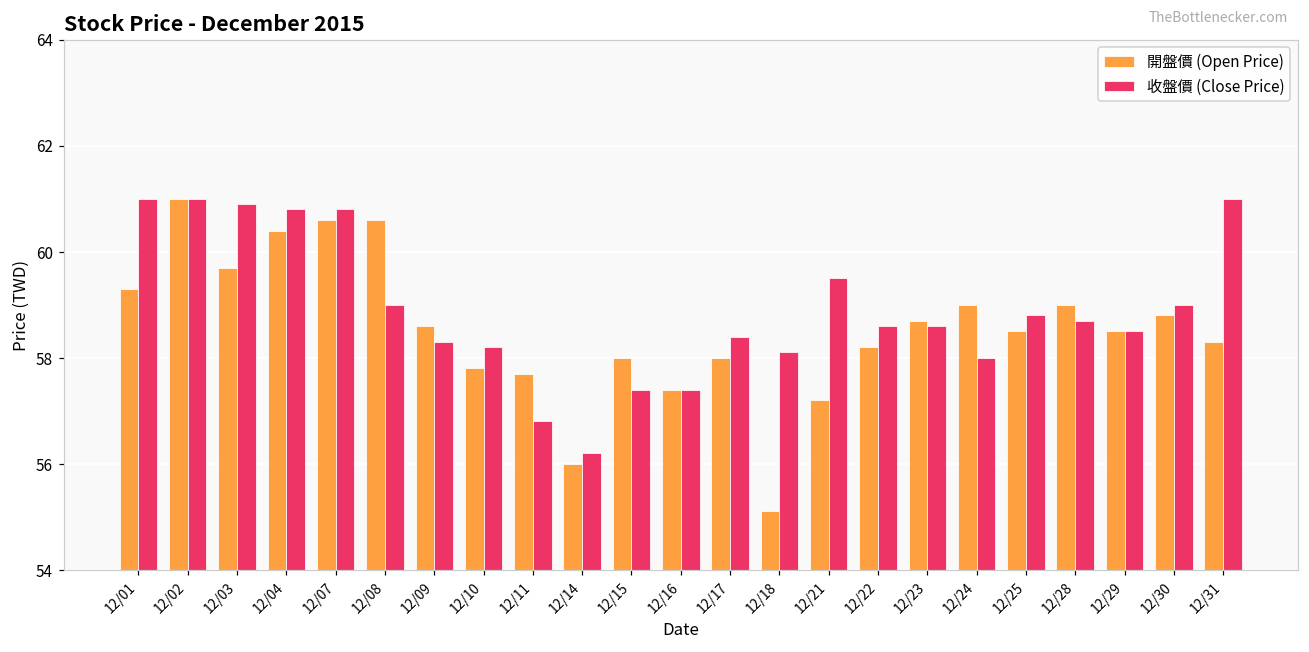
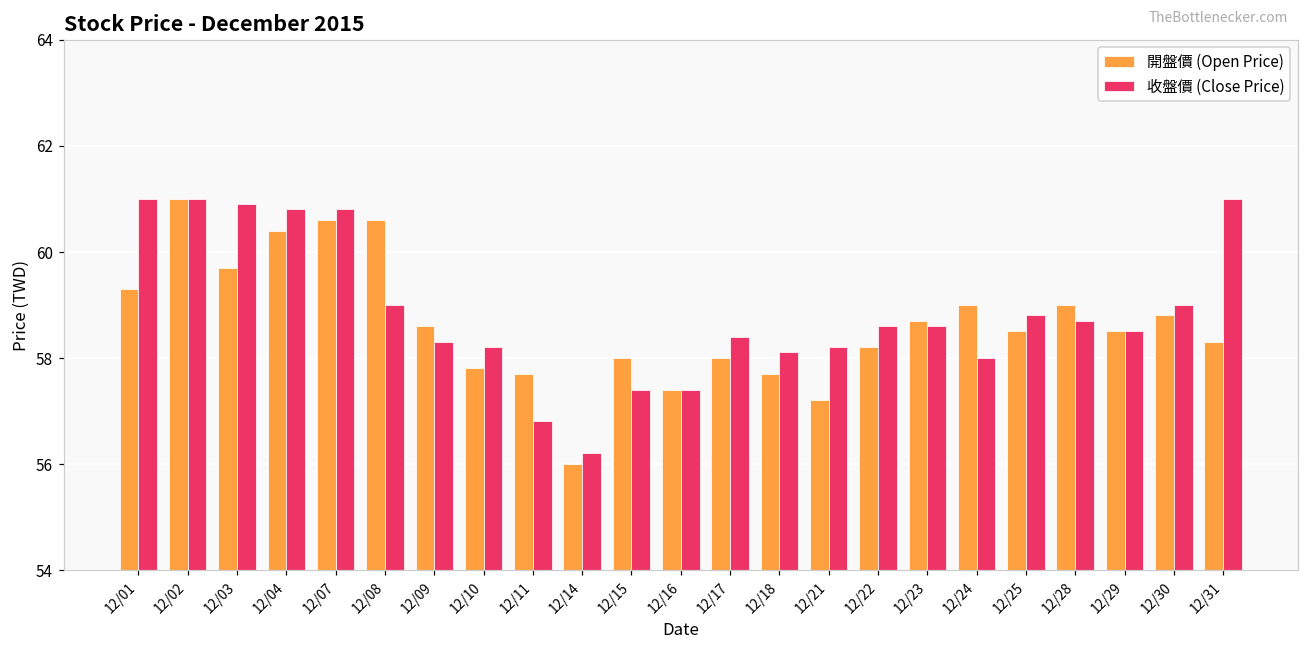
開盤價 (Open Price), 12/18: 55.1 -> 57.7
收盤價 (Close Price), 12/21: 59.5 -> 58.2
